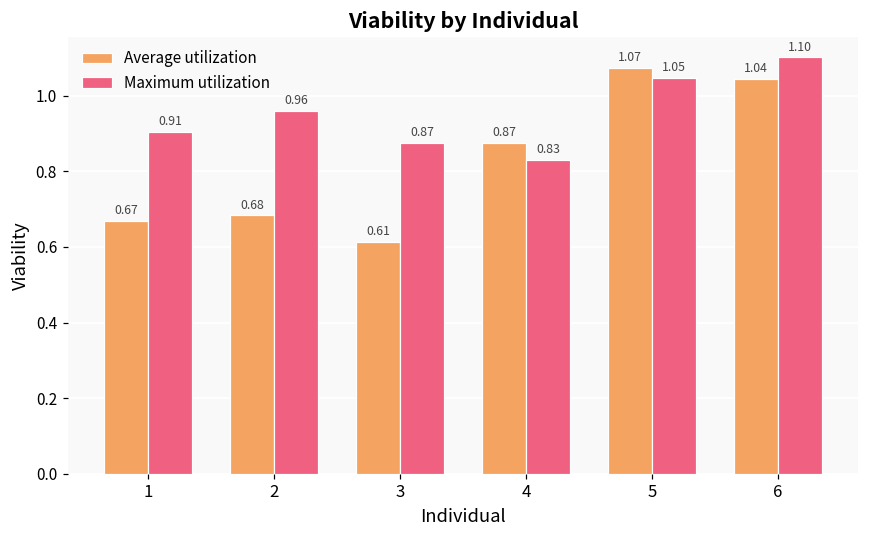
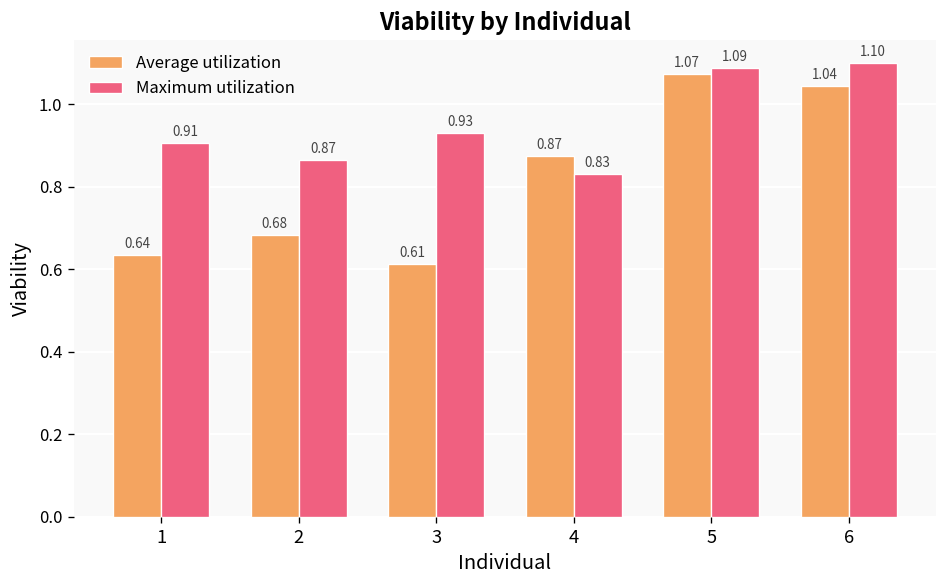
Average utilization, 1: 0.67 -> 0.64
Maximum utilization, 2: 0.96 -> 0.87
Maximum utilization, 3: 0.87 -> 0.93
Maximum utilization, 5: 1.05 -> 1.09
